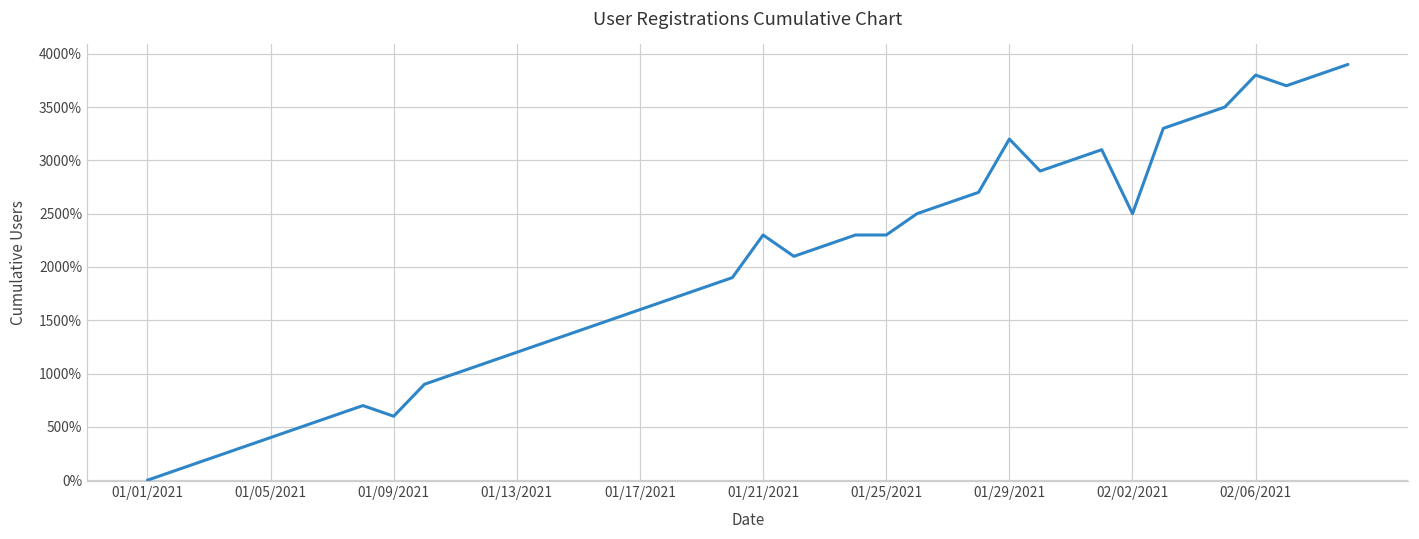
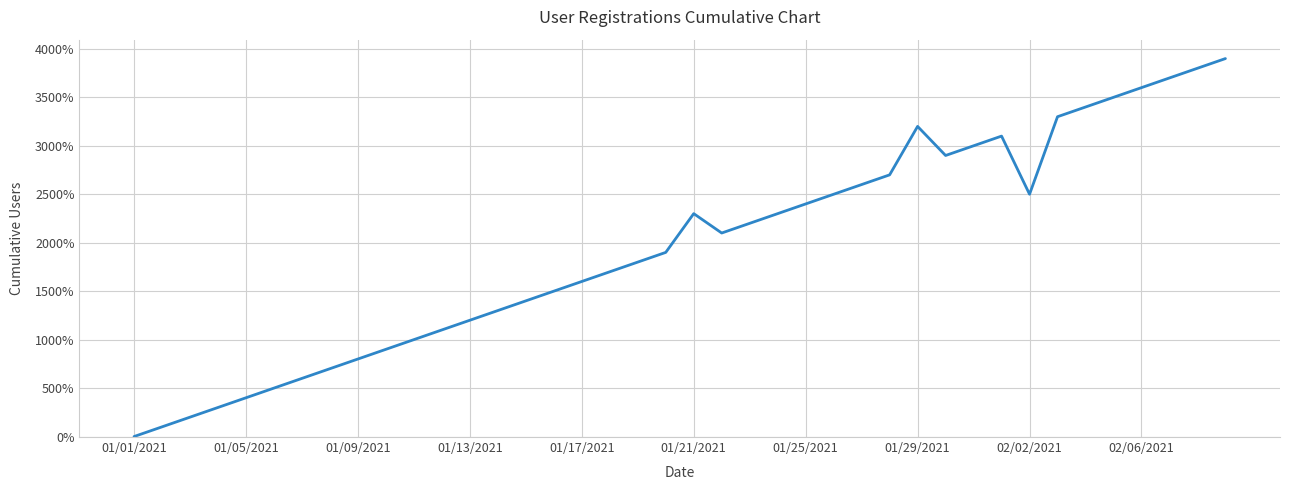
01/09/2021: 600% -> 800%
01/25/2021: 2300% -> 2400%
02/06/2021: 3800% -> 3600%
